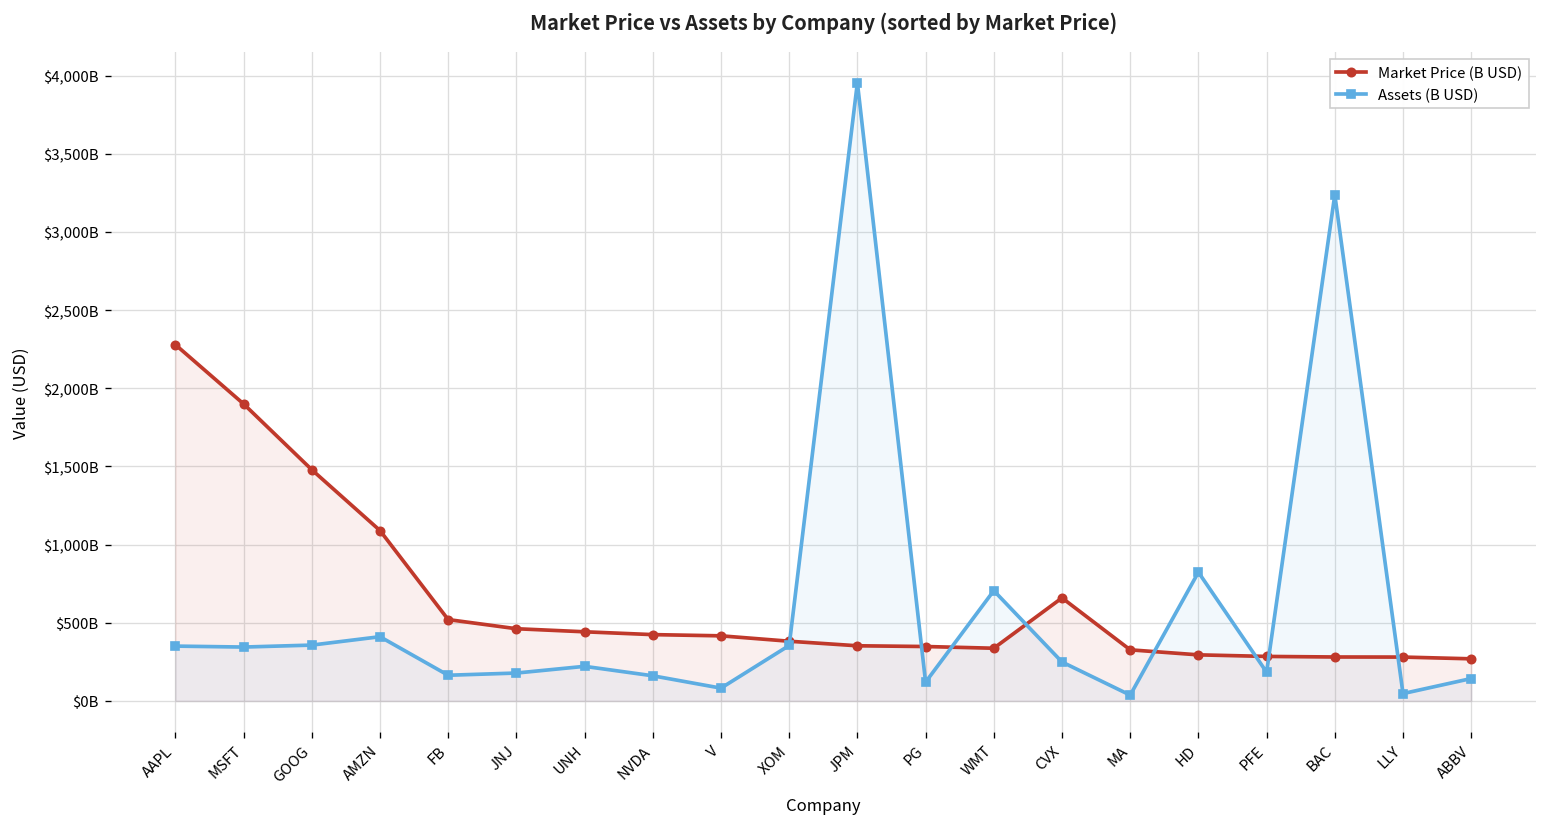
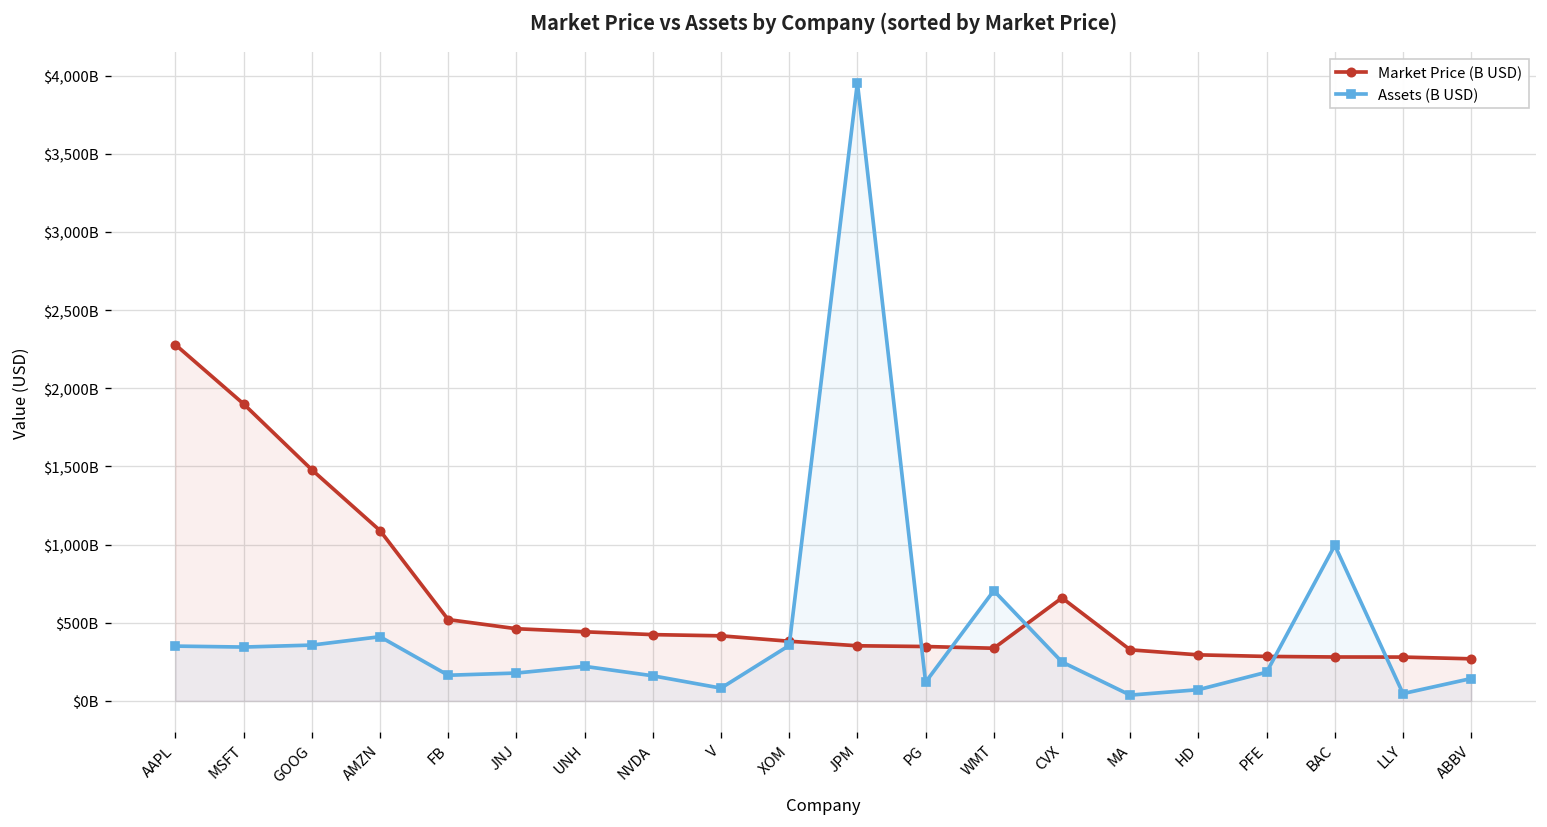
Assets (B USD), HD: $820,000,000,000 -> $70,000,000,000
Assets (B USD), BAC: $3,240,000,000,000 -> $1,000,000,000,000
